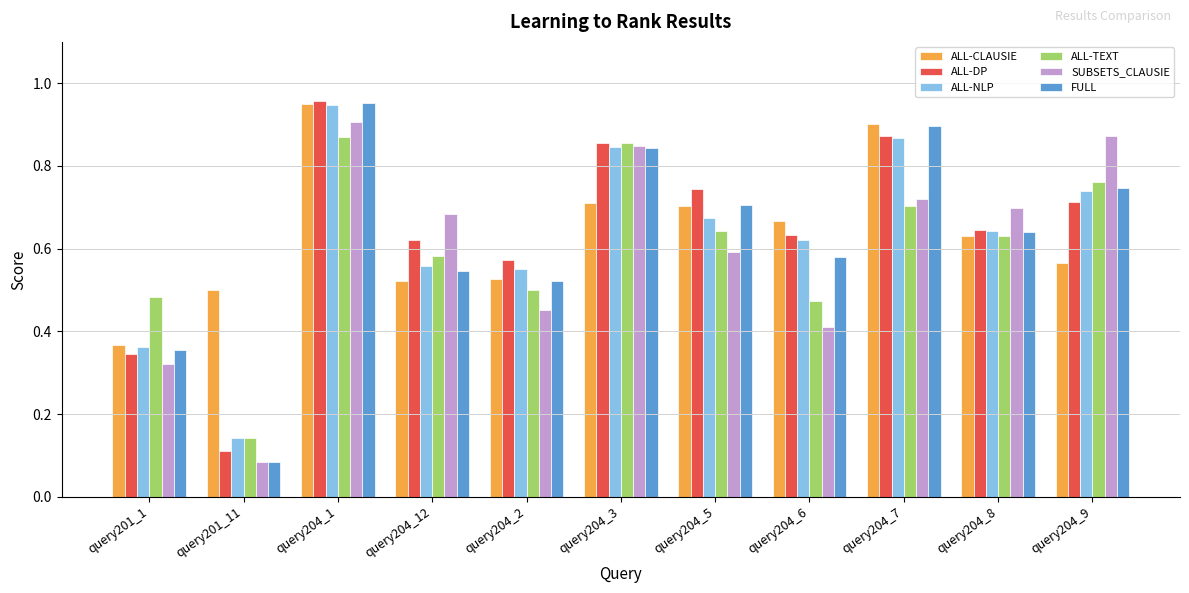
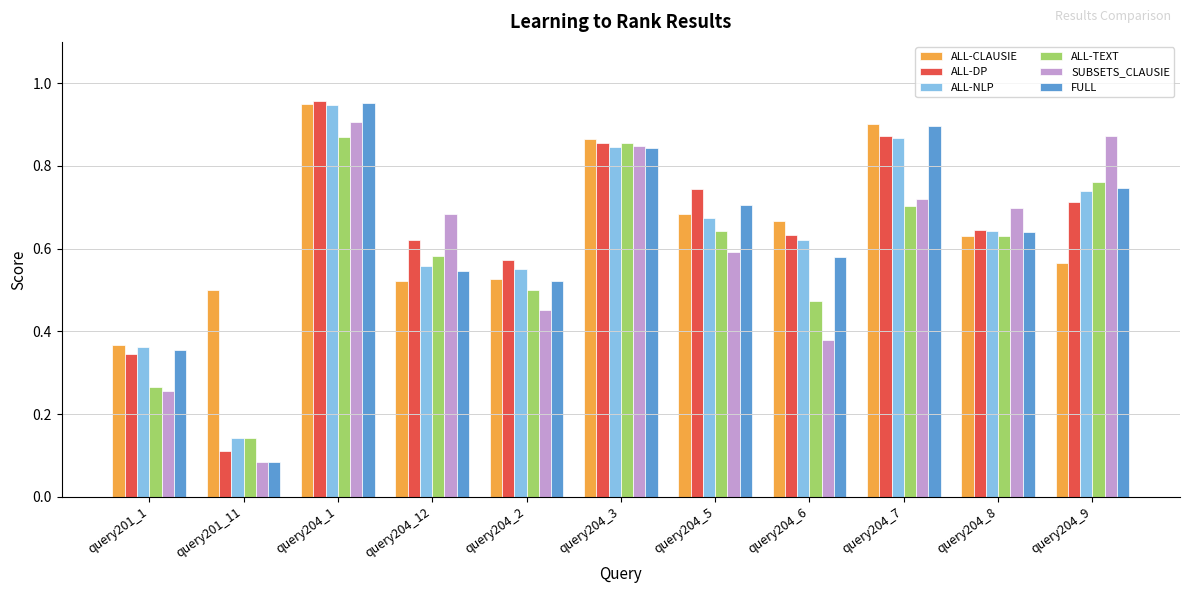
ALL-TEXT, query201_1: 0.48 -> 0.27
SUBSETS_CLAUSIE, query201_1: 0.32 -> 0.26
ALL-CLAUSIE, query204_3: 0.71 -> 0.87
ALL-CLAUSIE, query204_5: 0.70 -> 0.68
SUBSETS_CLAUSIE, query204_6: 0.41 -> 0.38
